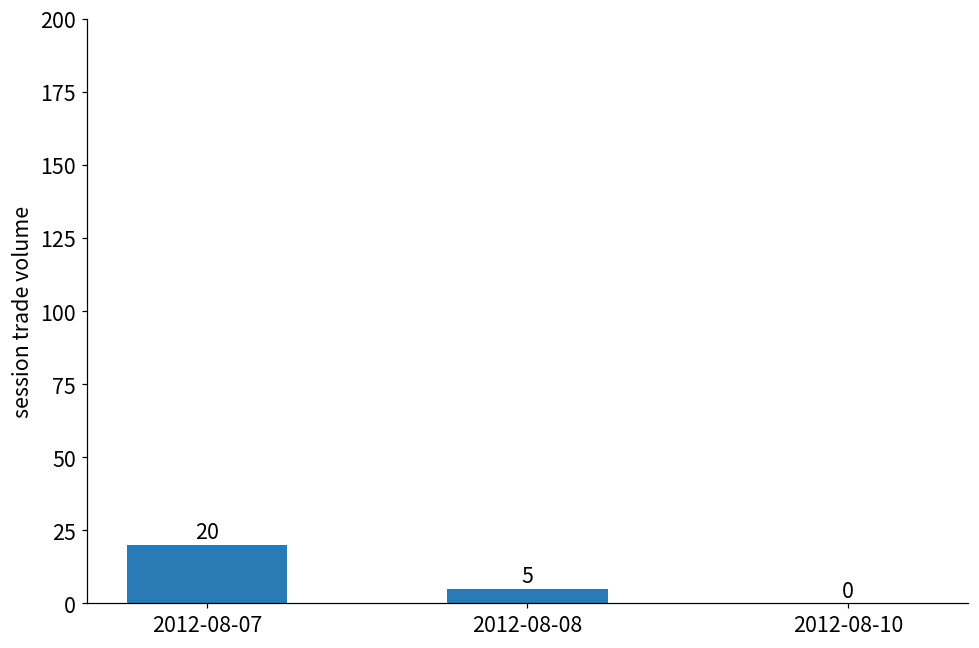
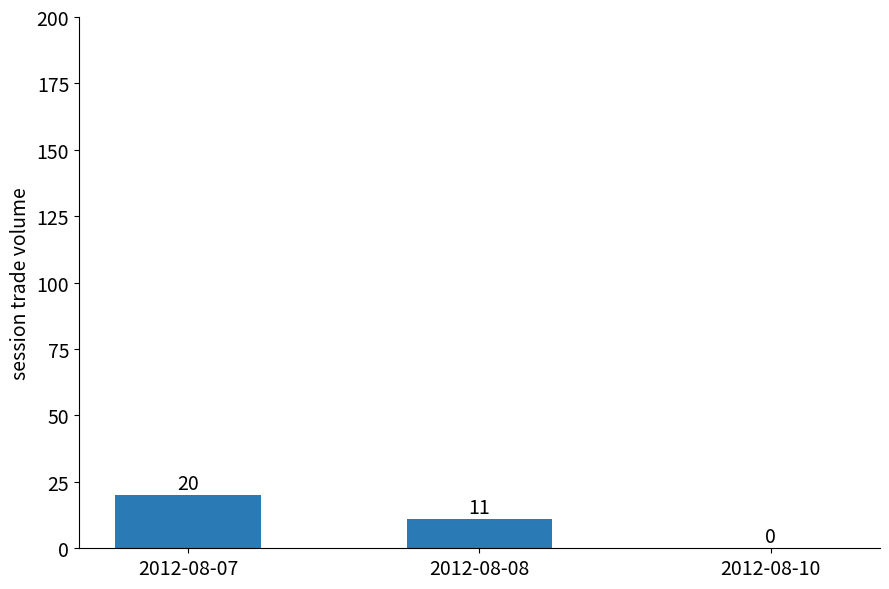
2012-08-08: 5 -> 11
